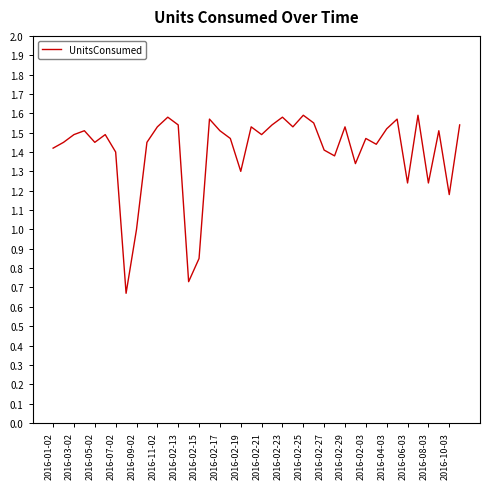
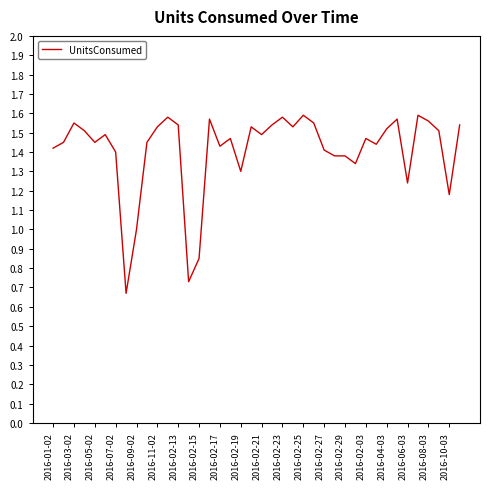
2016-03-02: 1.49 -> 1.55
2016-02-17: 1.51 -> 1.43
2016-02-29: 1.53 -> 1.38
2016-08-03: 1.24 -> 1.56
